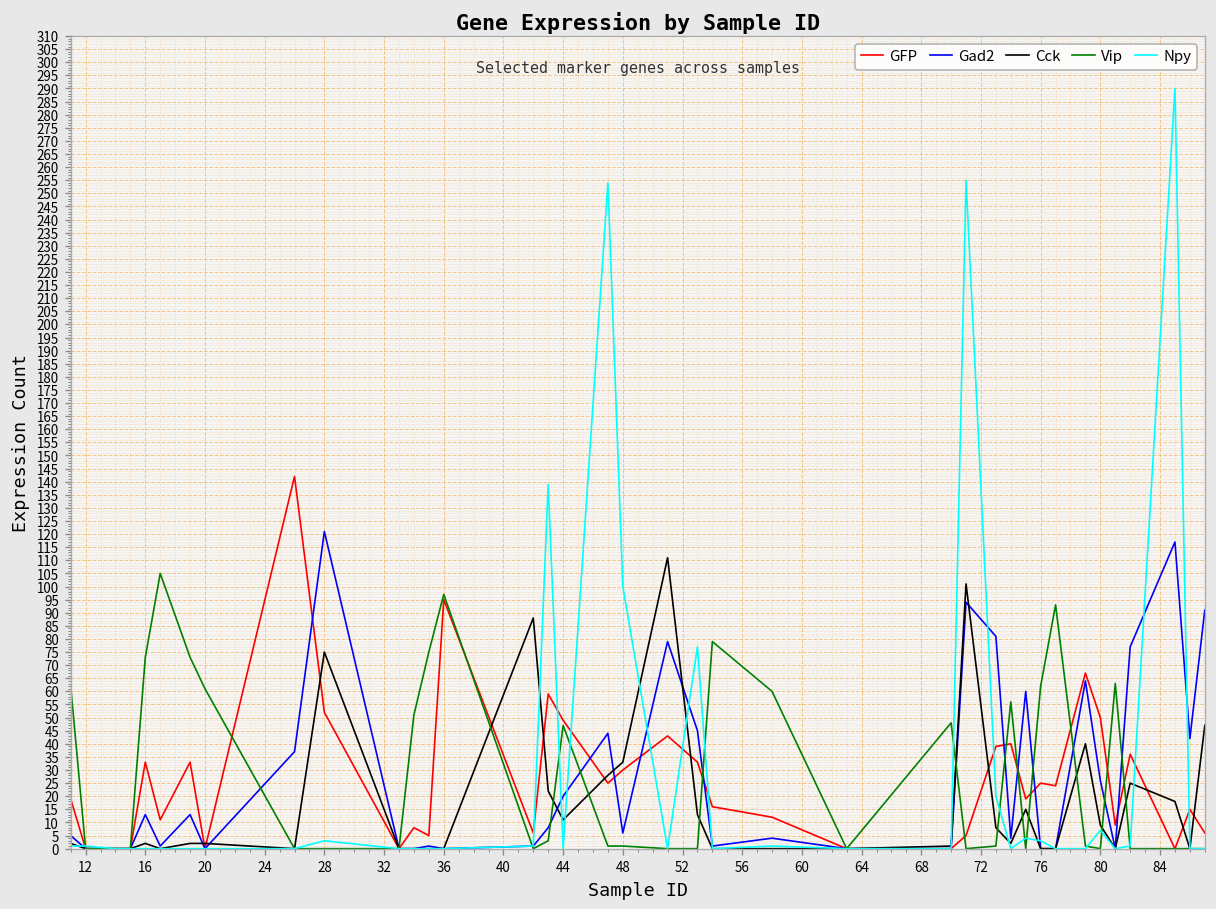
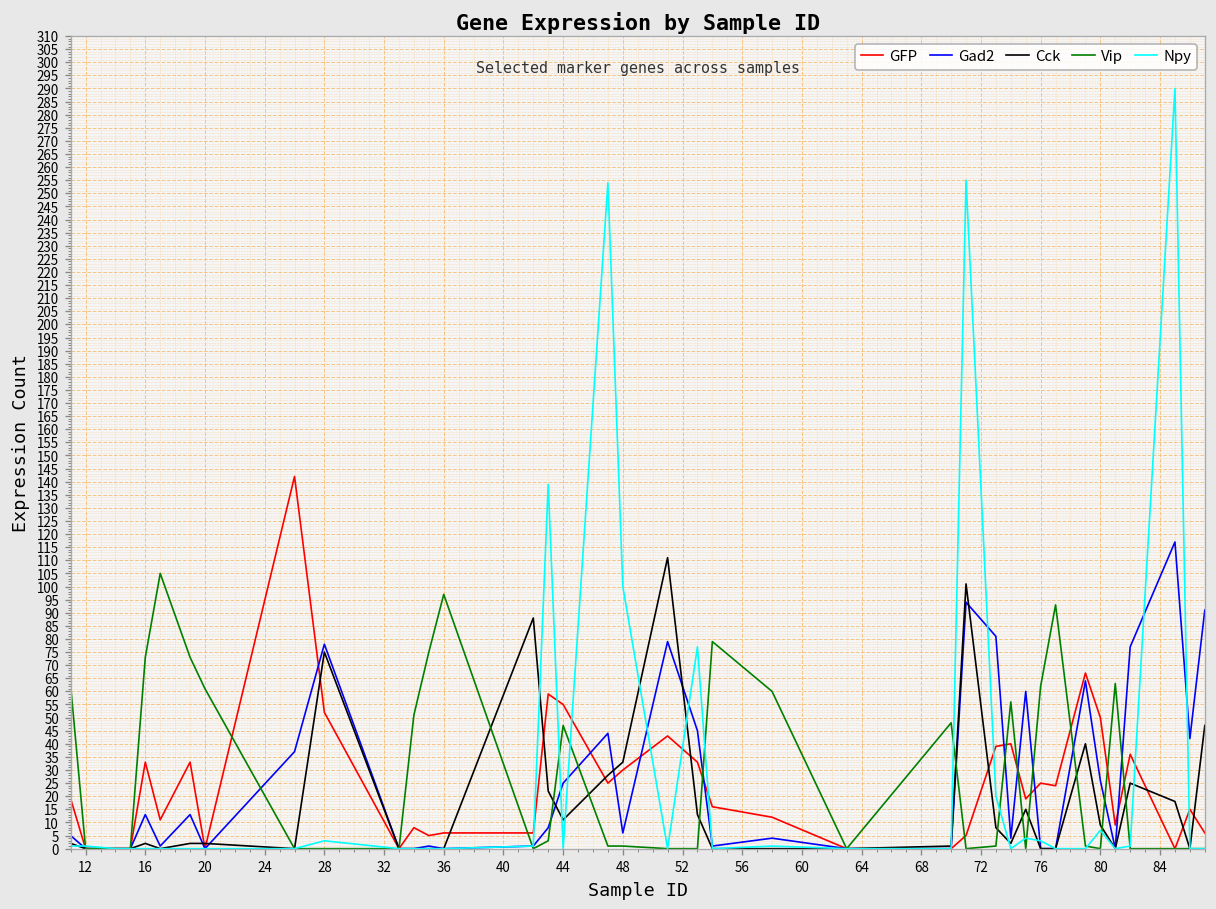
Gad2, 28: 121 -> 78
GFP, 36: 95 -> 6
GFP, 44: 49 -> 55
Gad2, 44: 20 -> 25
